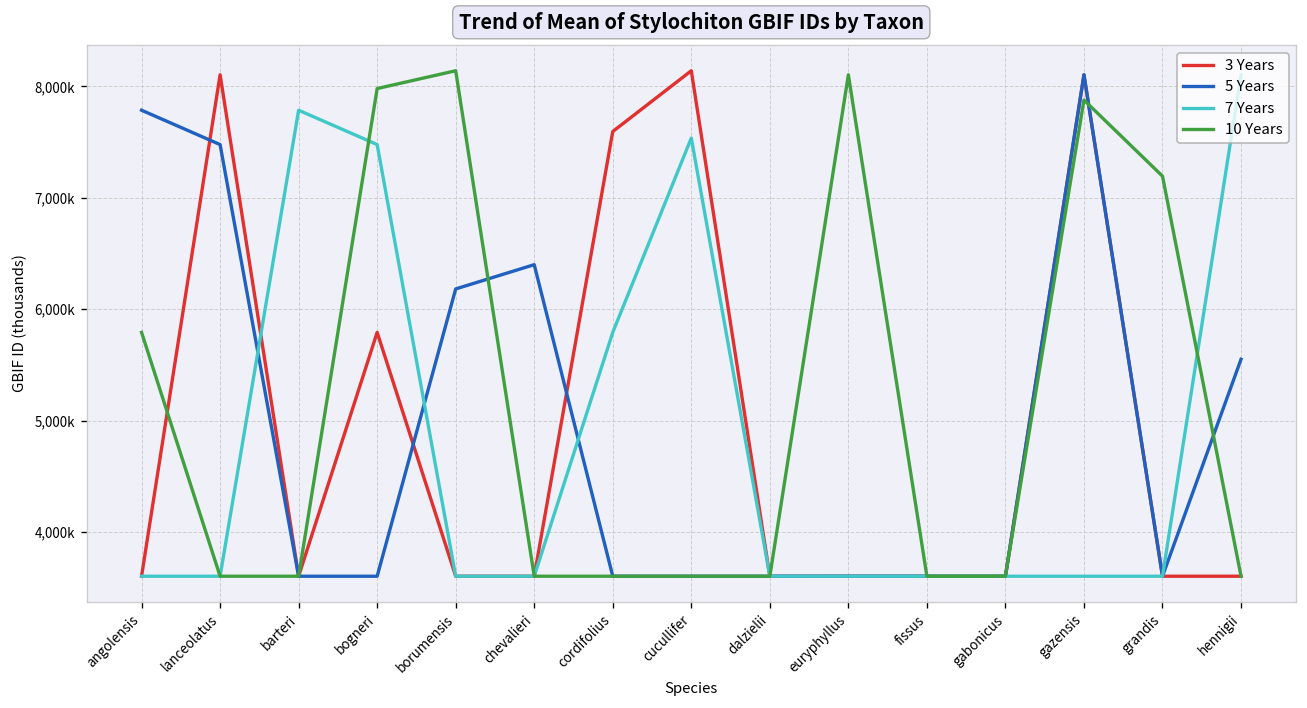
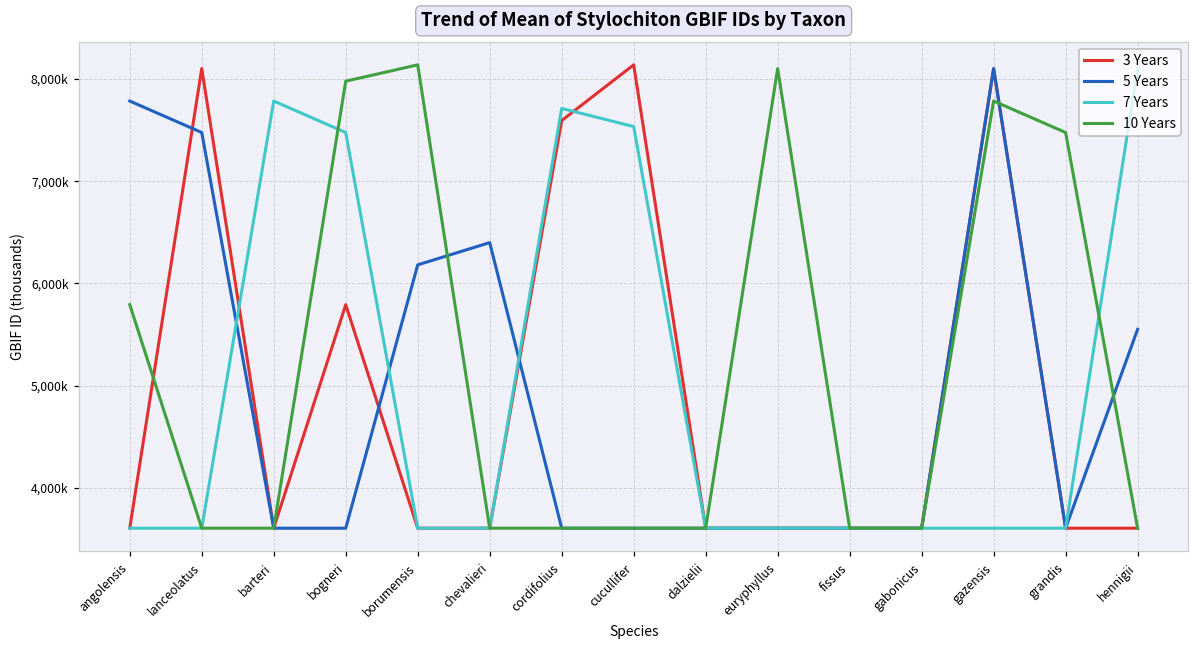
7 Years, cordifolius: 5,800,000 -> 7,700,000
10 Years, gazensis: 7,900,000 -> 7,800,000
10 Years, grandis: 7,200,000 -> 7,500,000
